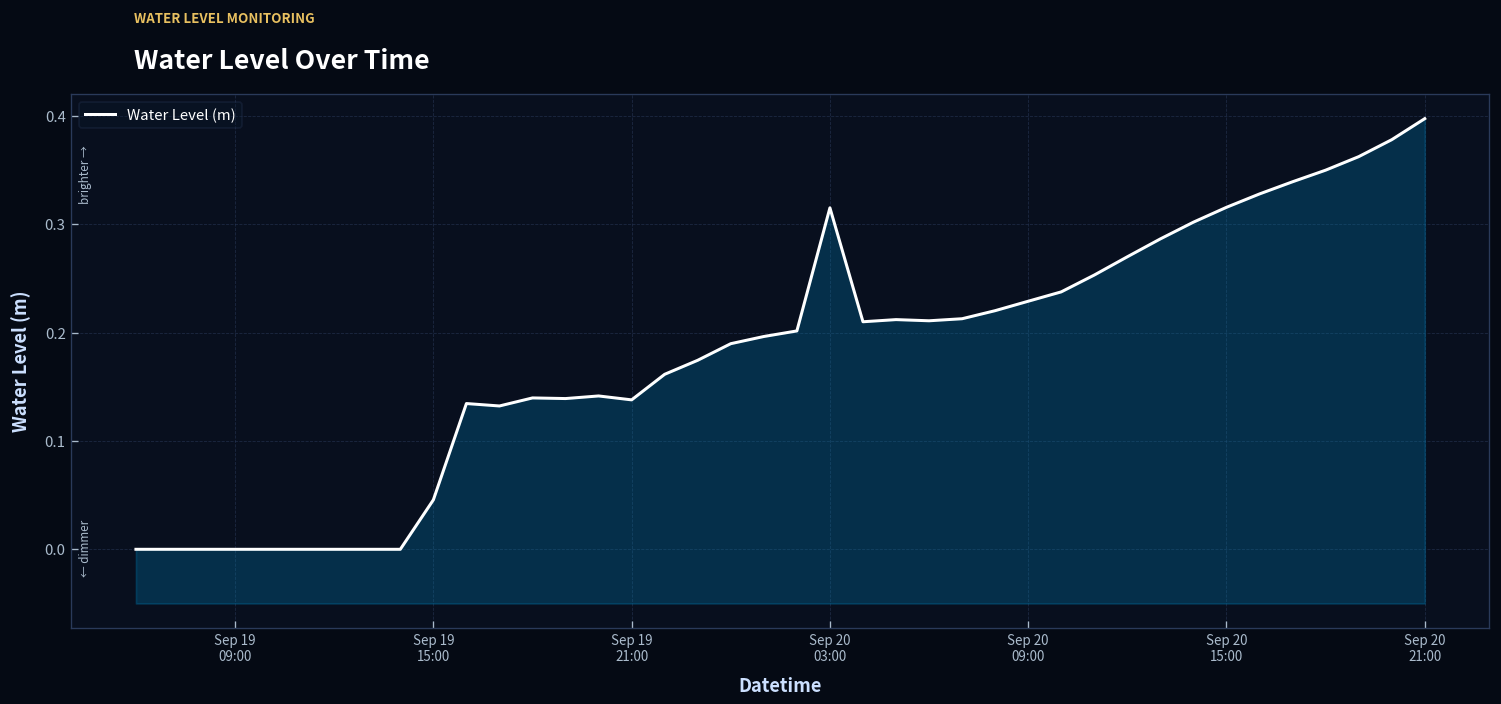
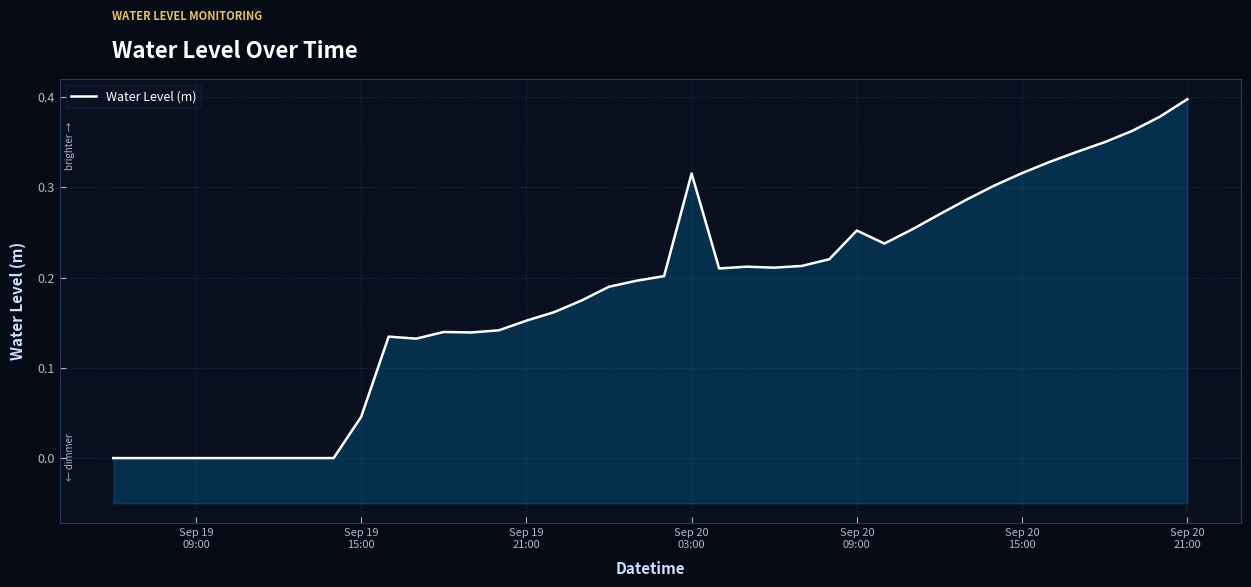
Sep 19 21:00: 0.14 -> 0.15
Sep 20 09:00: 0.23 -> 0.25
